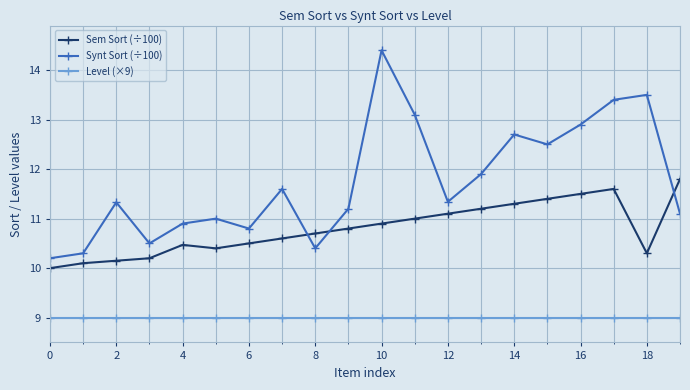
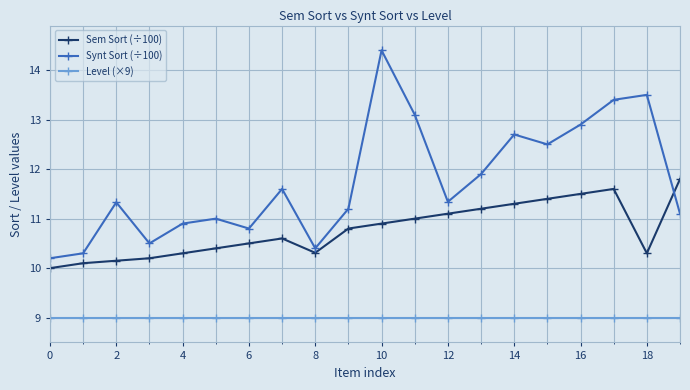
Sem Sort (÷100), 4: 10.5 -> 10.3
Sem Sort (÷100), 8: 10.7 -> 10.3
